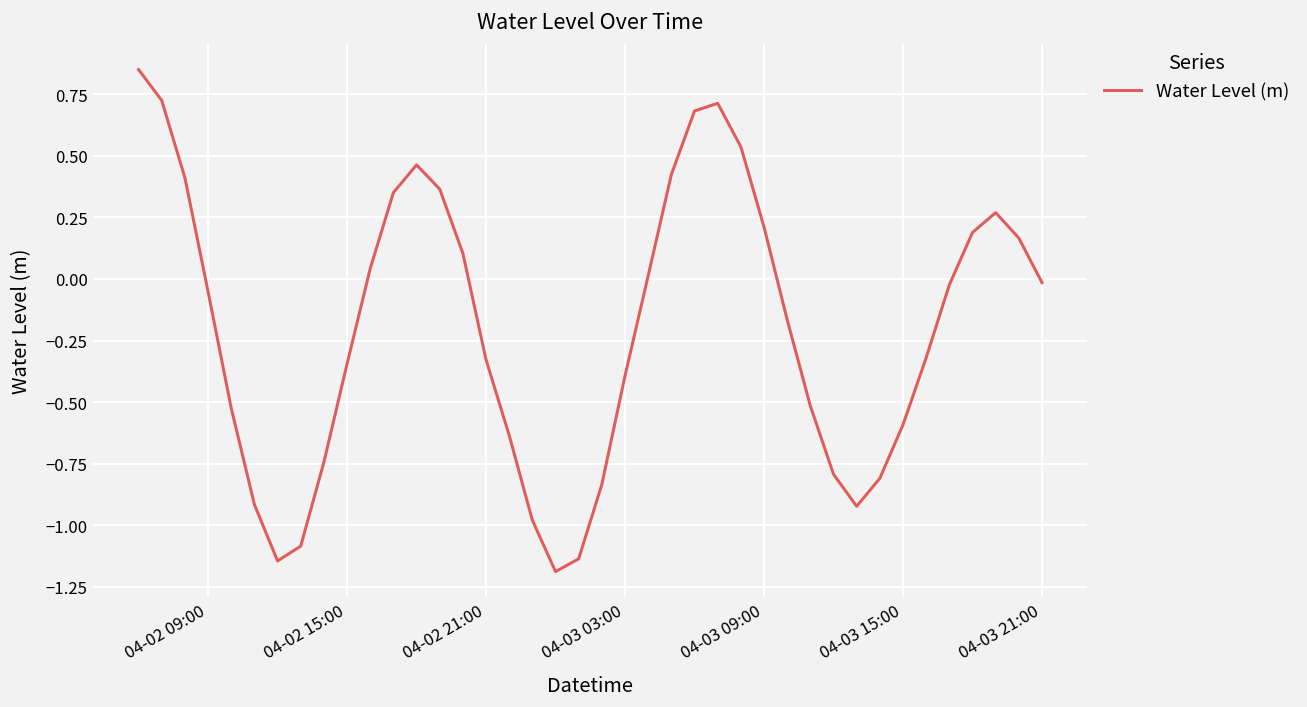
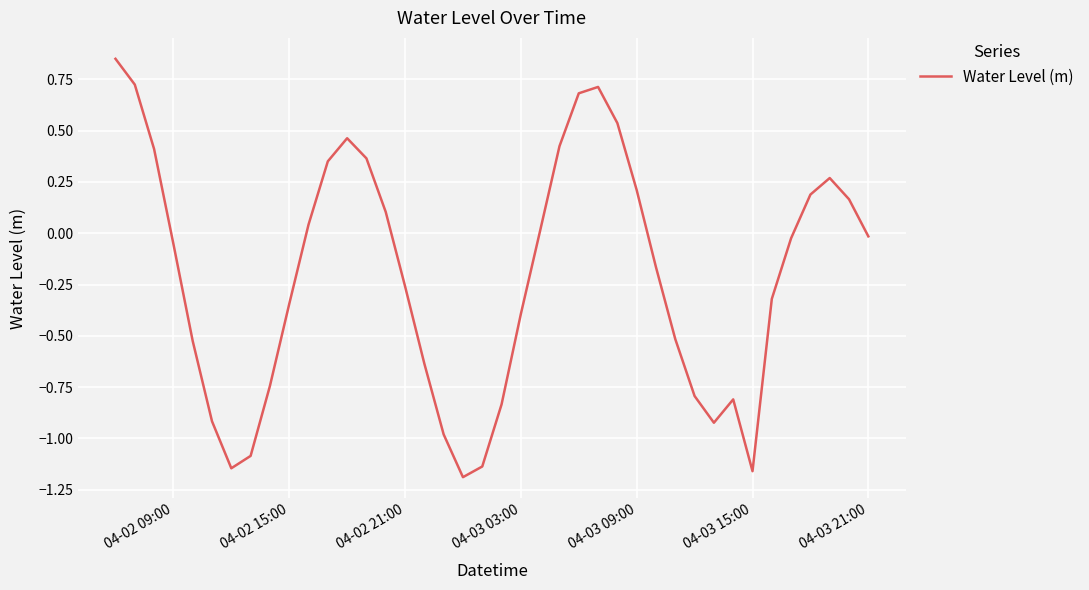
04-02 21:00: -0.33 -> -0.26
04-03 15:00: -0.59 -> -1.16
